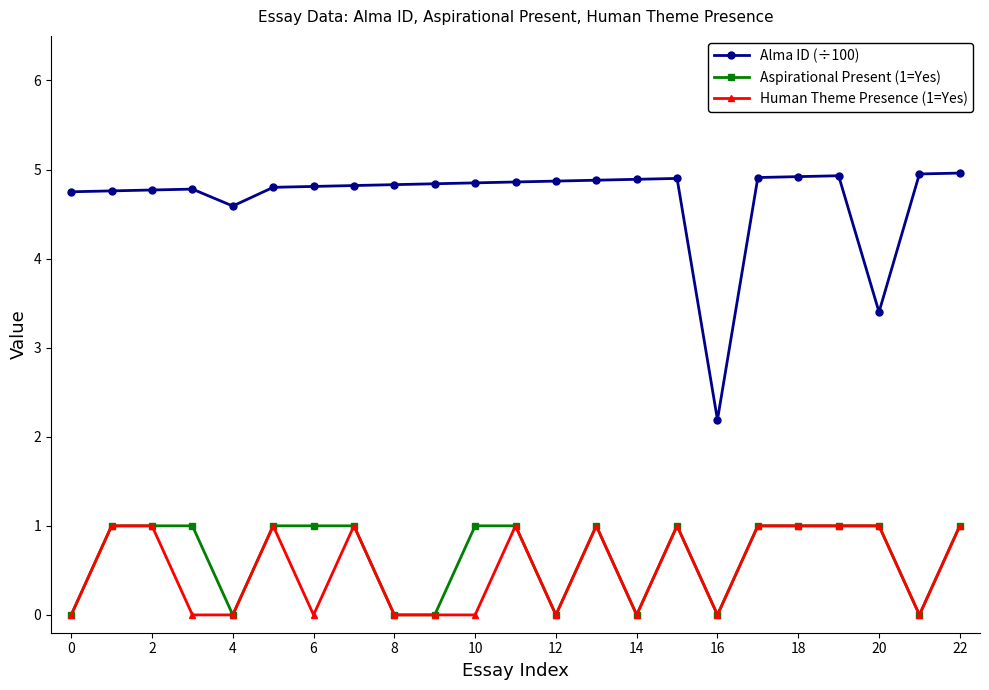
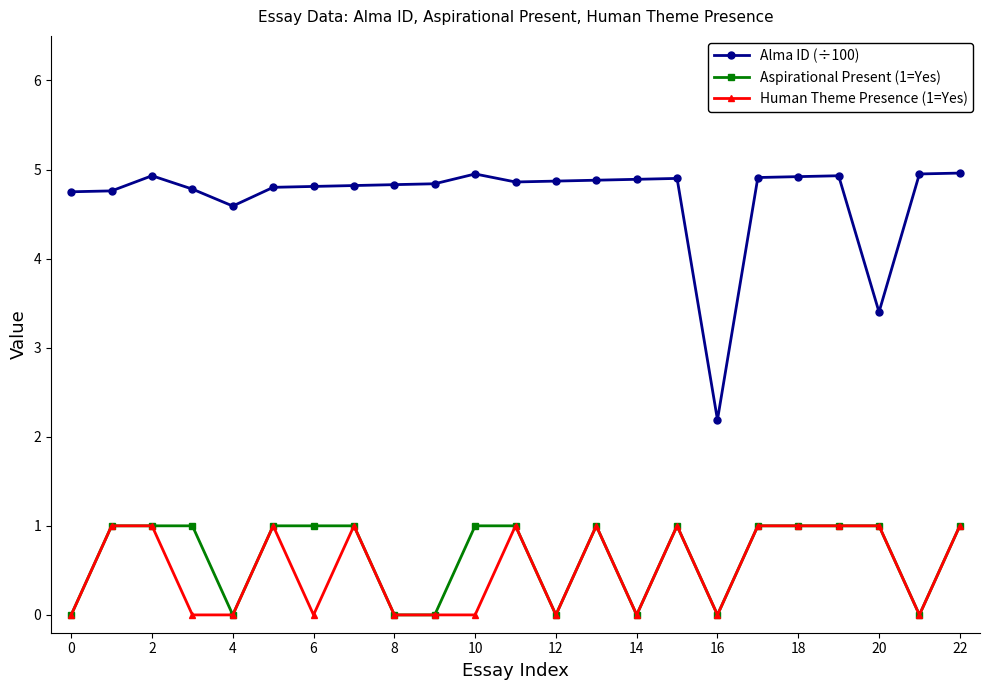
Alma ID (÷100), 2: 4.8 -> 4.9
Alma ID (÷100), 10: 4.9 -> 5.0
